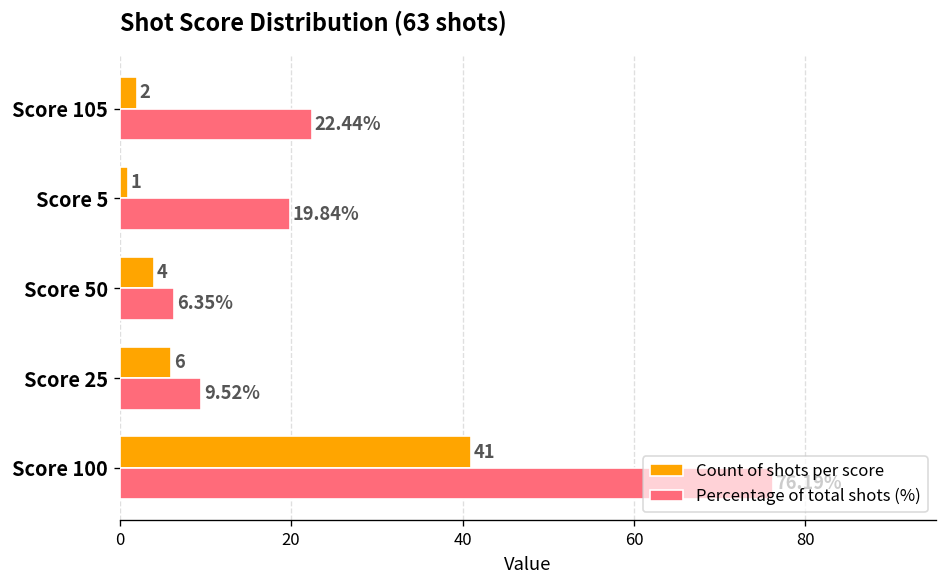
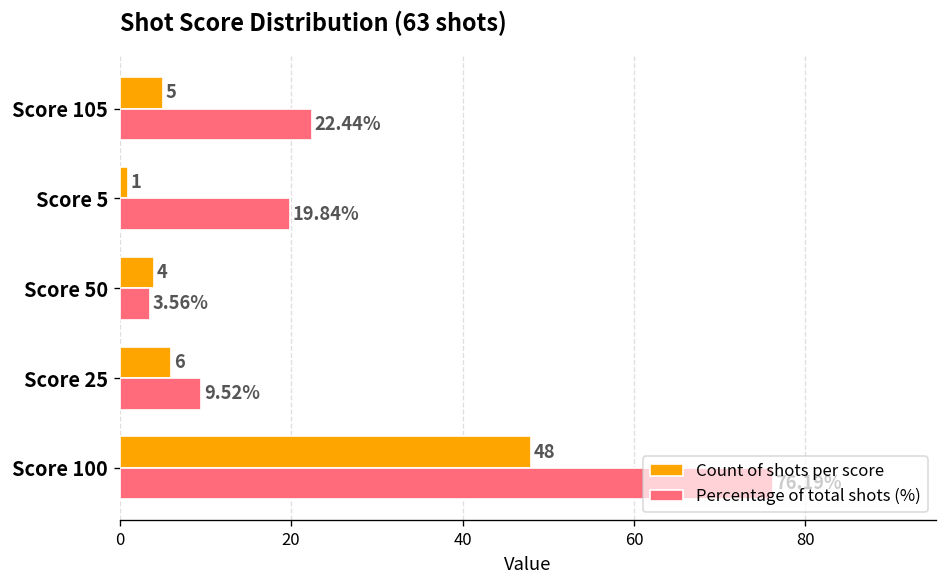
Count of shots per score, Score 105: 2 -> 5
Percentage of total shots (%), Score 50: 6.35% -> 3.56%
Count of shots per score, Score 100: 41 -> 48
